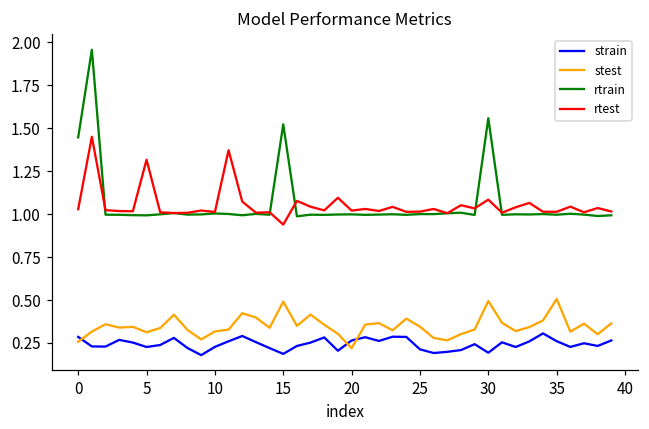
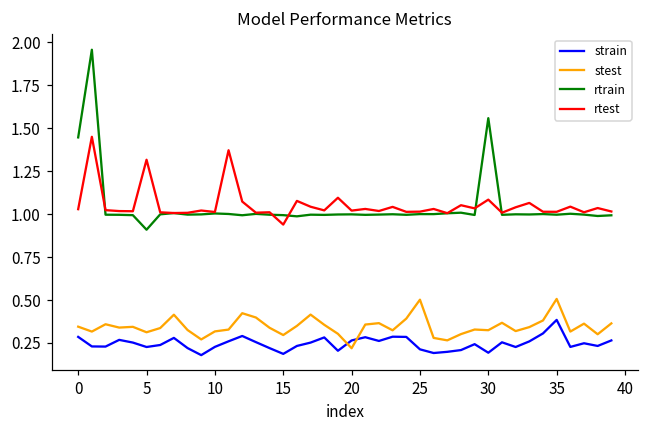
stest, 0: 0.26 -> 0.34
rtrain, 5: 0.99 -> 0.91
stest, 15: 0.49 -> 0.30
rtrain, 15: 1.52 -> 0.99
stest, 25: 0.34 -> 0.50
stest, 30: 0.49 -> 0.32
strain, 35: 0.26 -> 0.38
